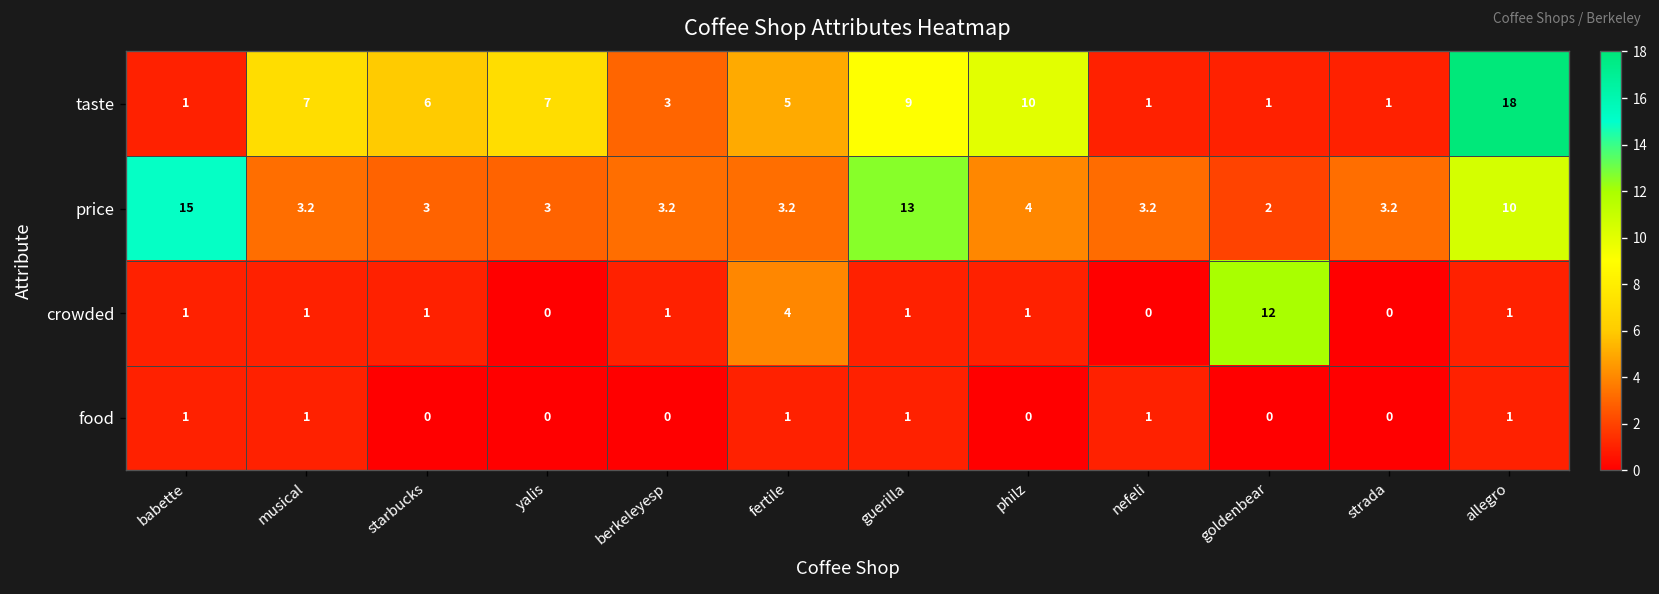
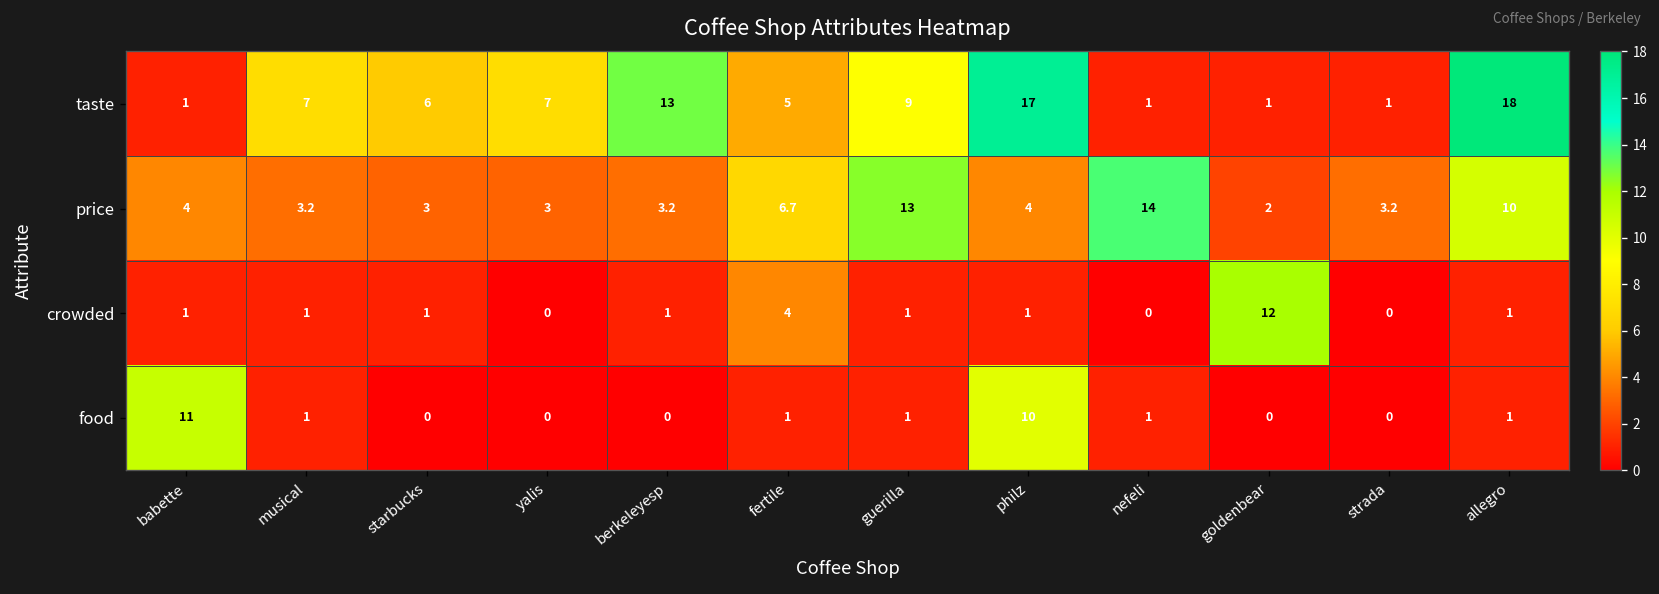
taste, berkeleyesp: 3 -> 13
taste, philz: 10 -> 17
price, babette: 15 -> 4
price, fertile: 3.2 -> 6.7
price, nefeli: 3.2 -> 14
food, babette: 1 -> 11
food, philz: 0 -> 10
